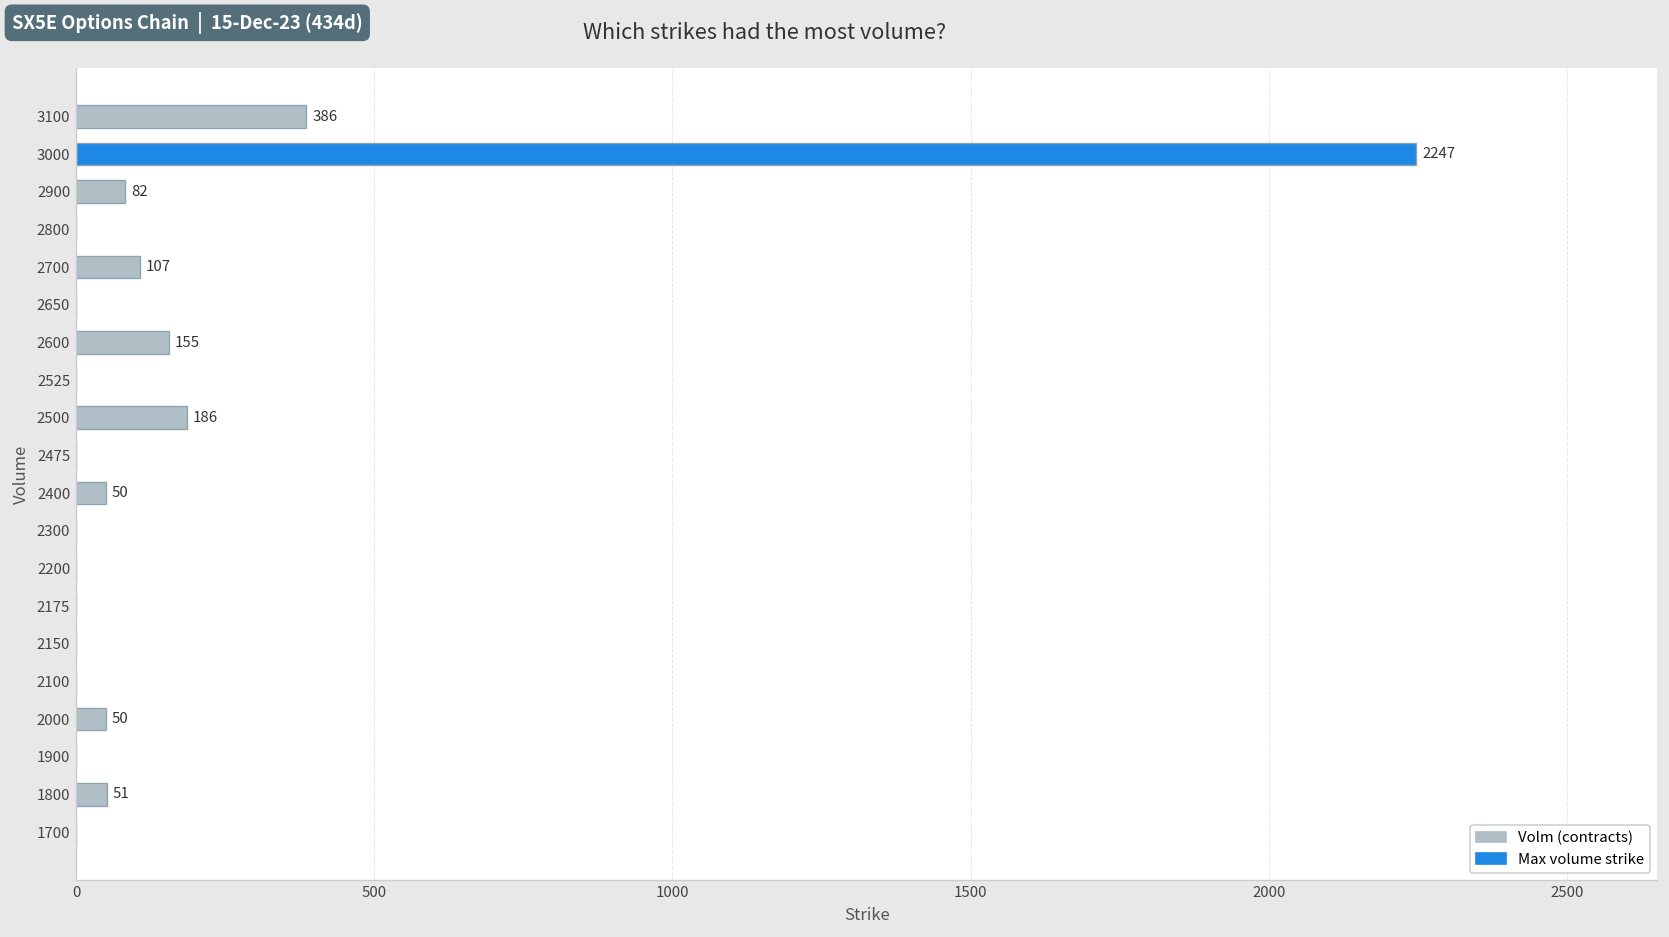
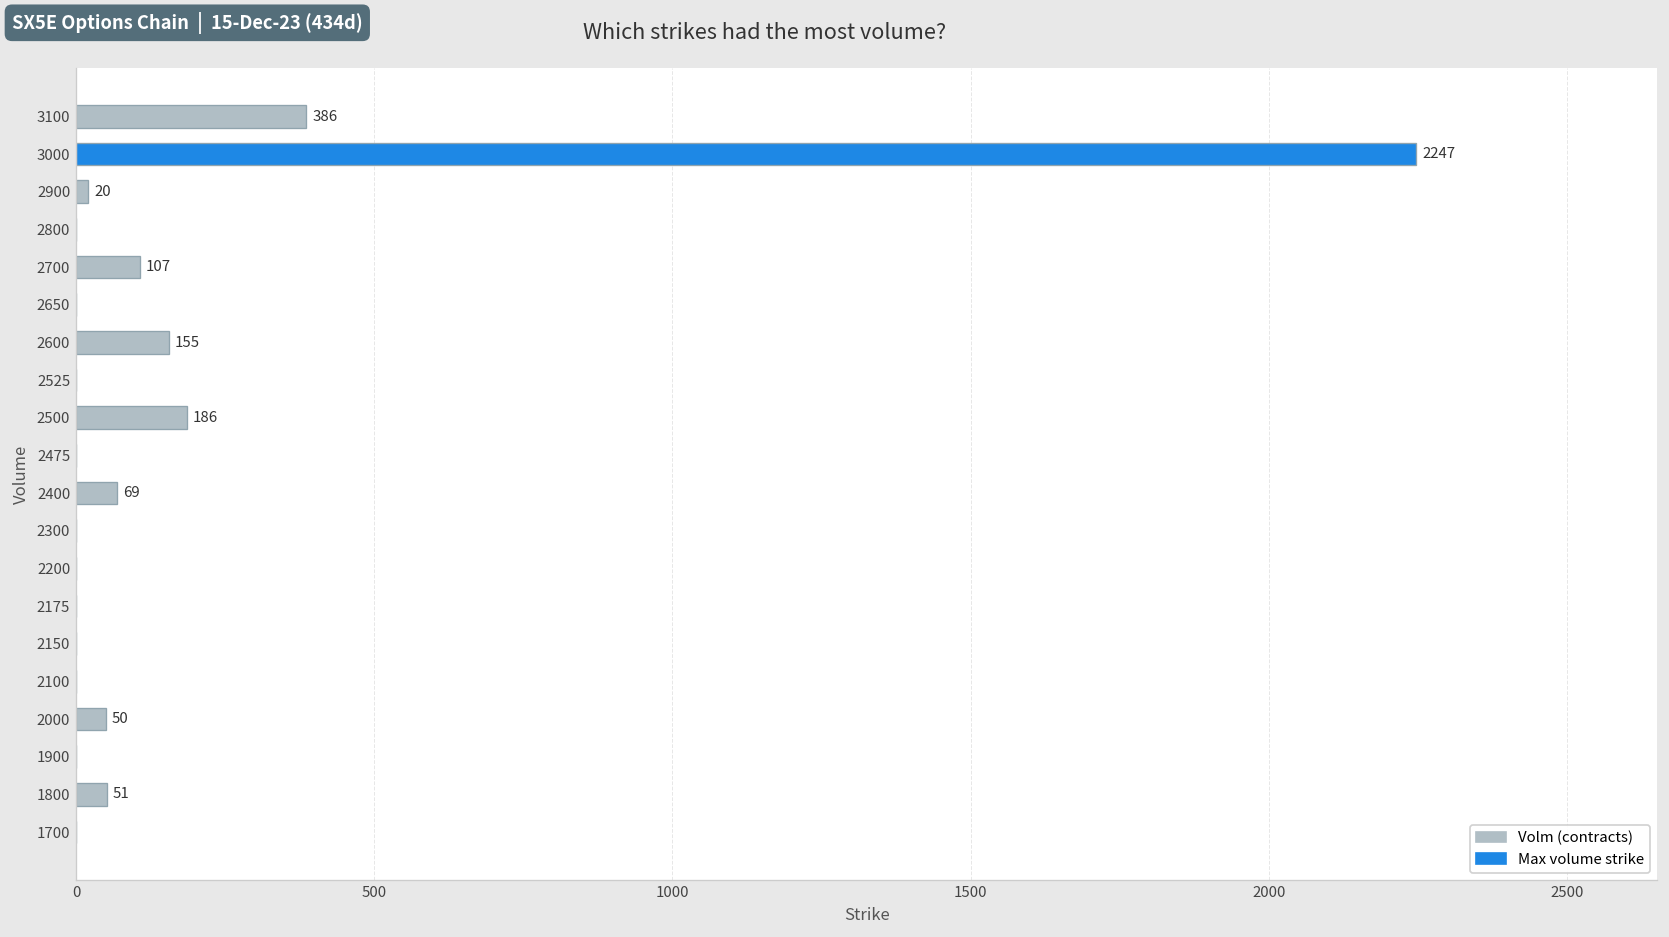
2900: 82 -> 20
2400: 50 -> 69
